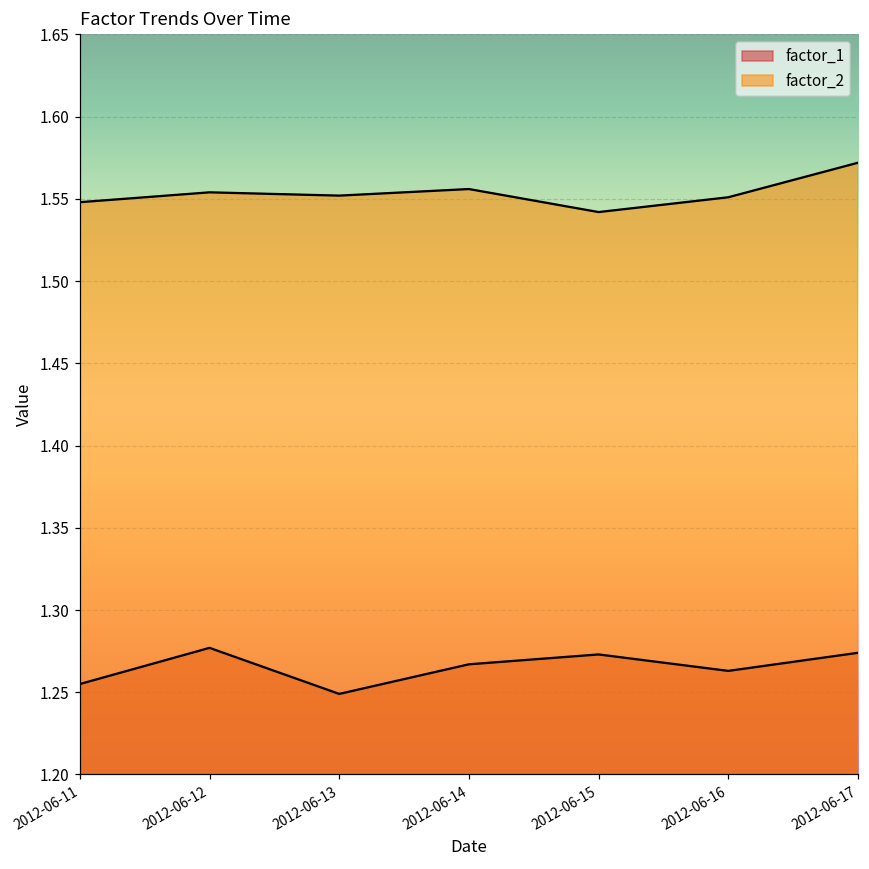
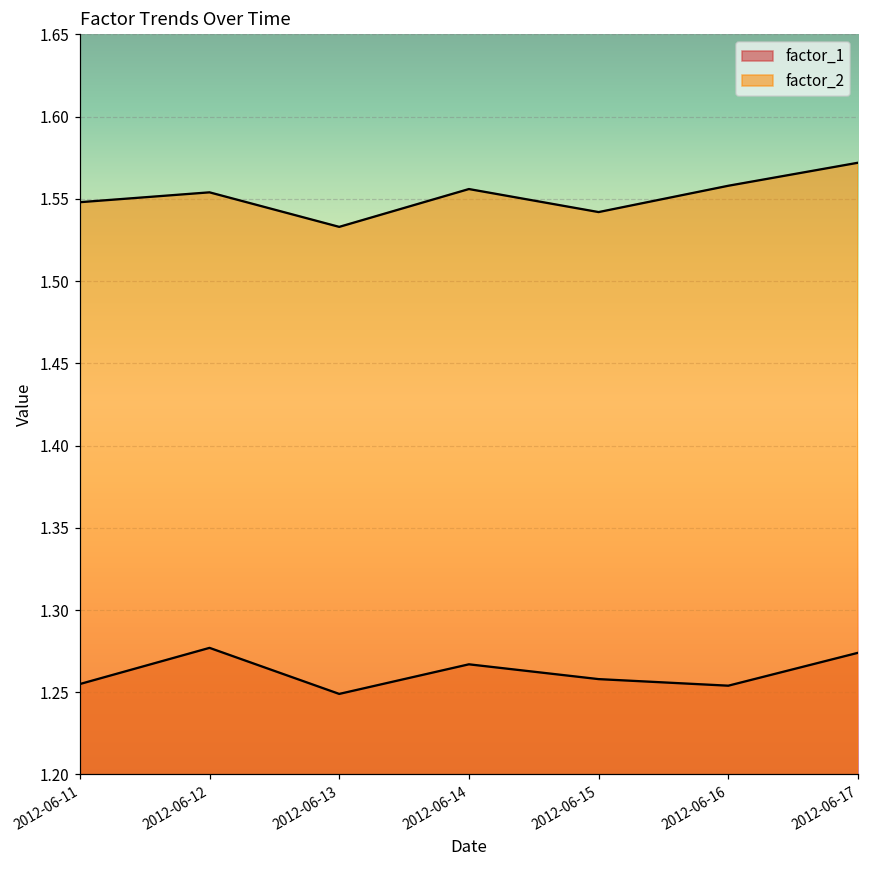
factor_2, 2012-06-13: 1.552 -> 1.533
factor_1, 2012-06-15: 1.273 -> 1.258
factor_1, 2012-06-16: 1.263 -> 1.254
factor_2, 2012-06-16: 1.551 -> 1.558
